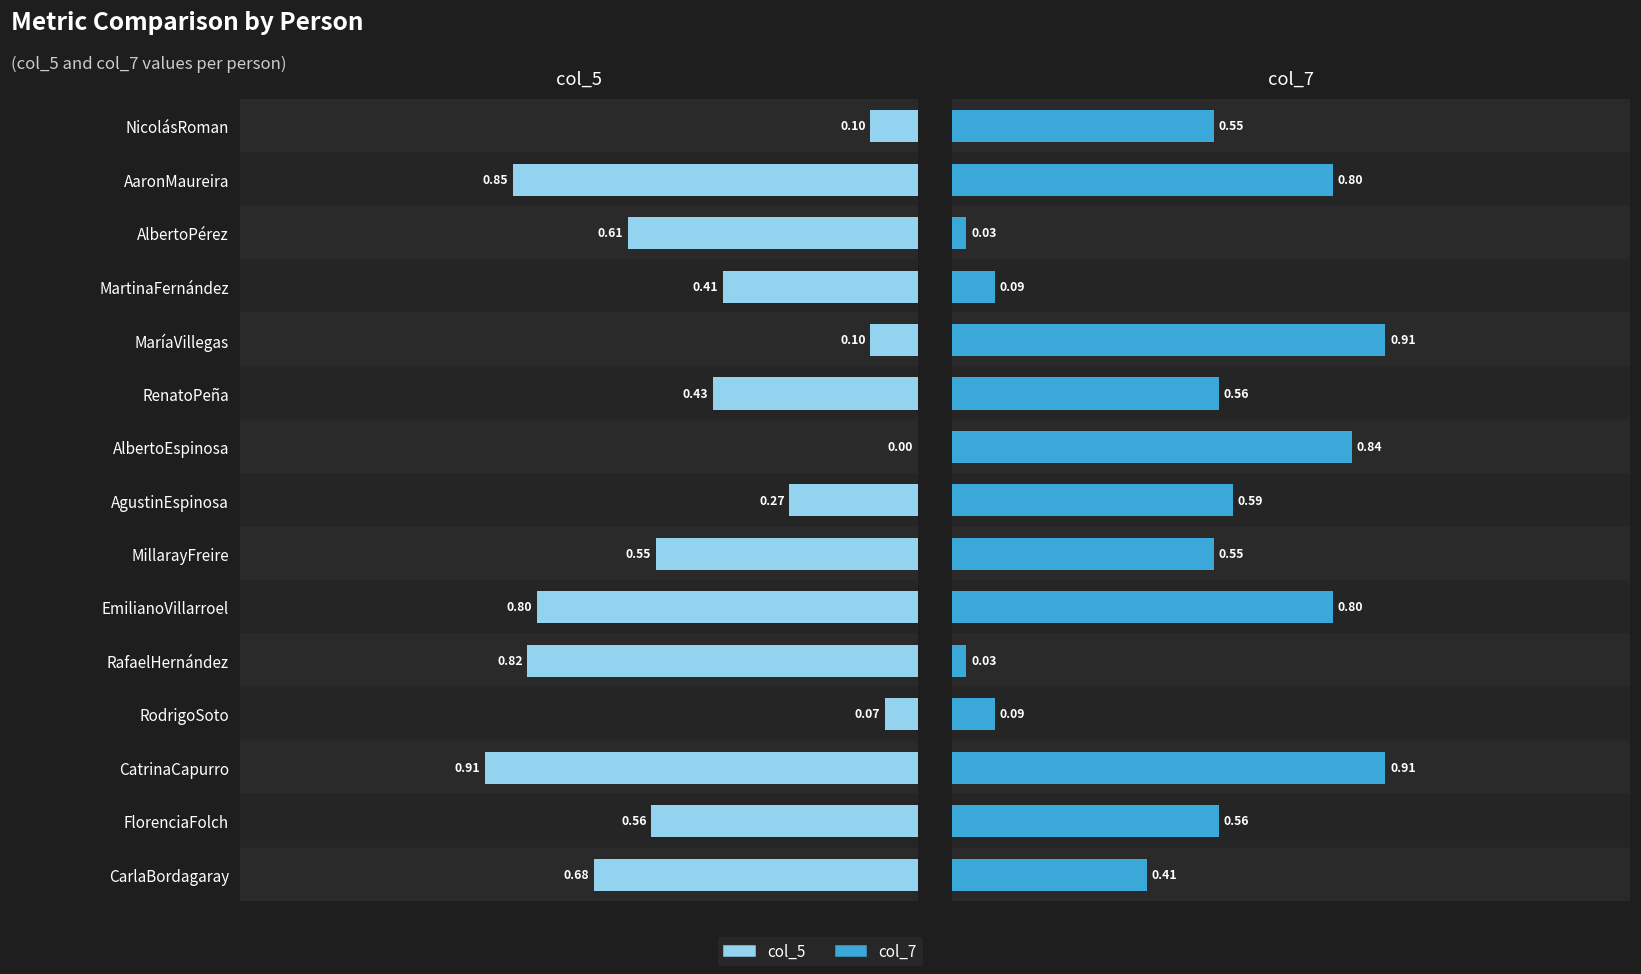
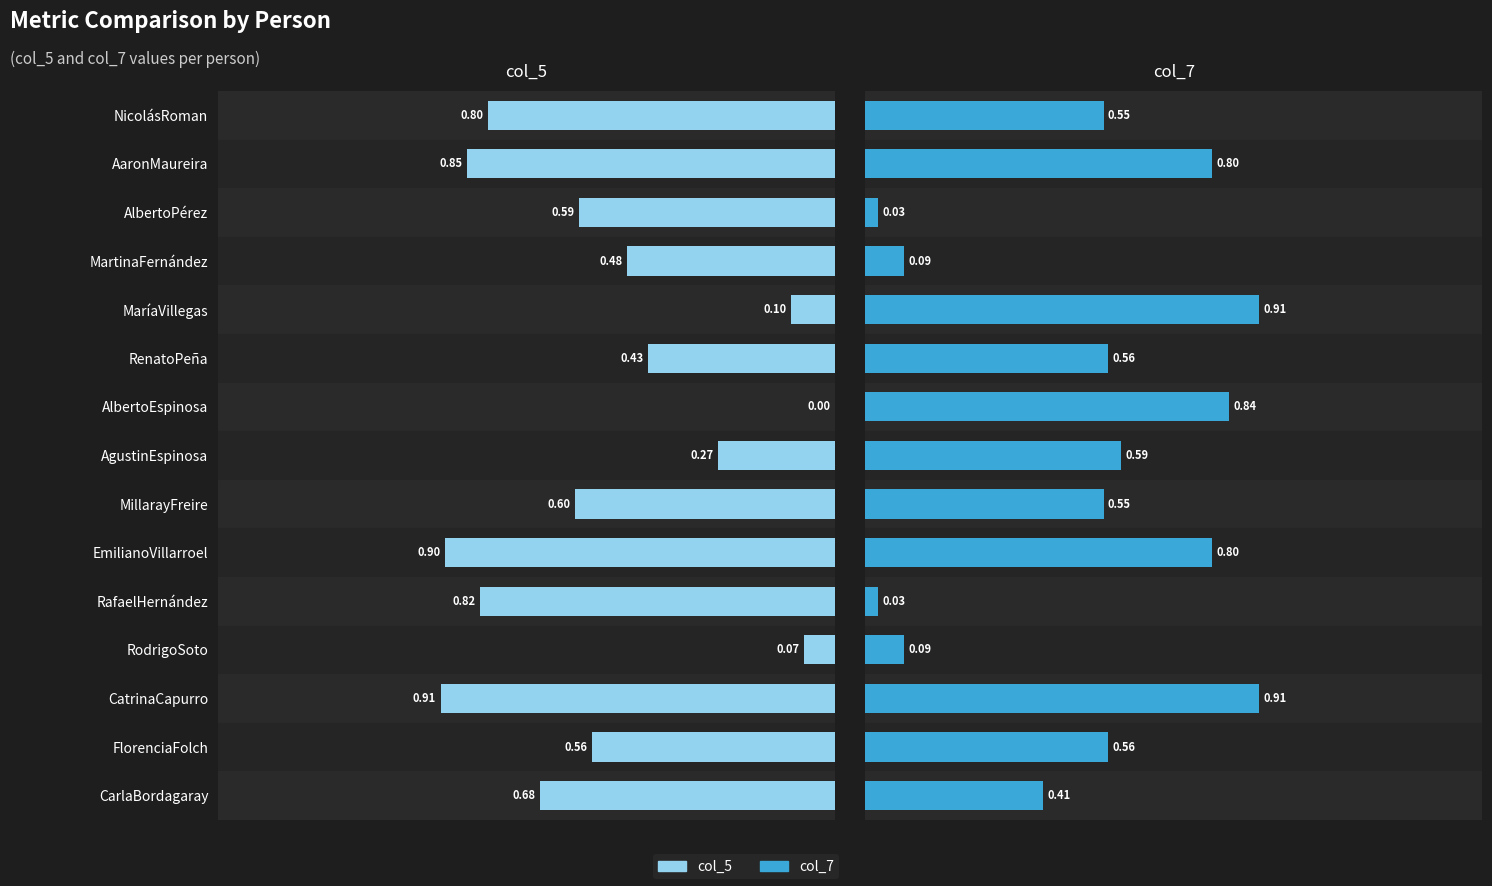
col_5, NicolásRoman: 0.10 -> 0.80
col_5, AlbertoPérez: 0.61 -> 0.59
col_5, MartinaFernández: 0.41 -> 0.48
col_5, MillarayFreire: 0.55 -> 0.60
col_5, EmilianoVillarroel: 0.80 -> 0.90
